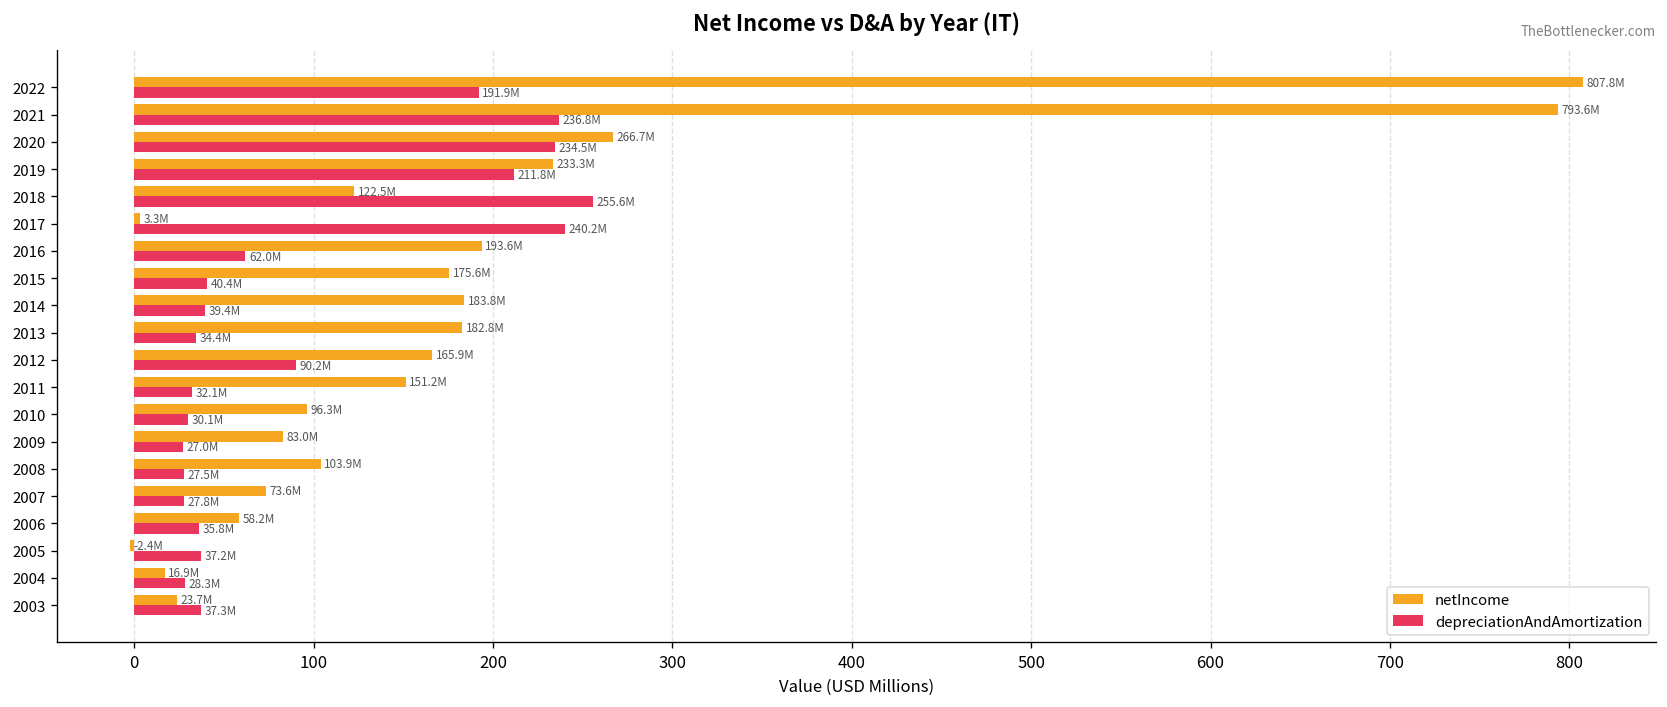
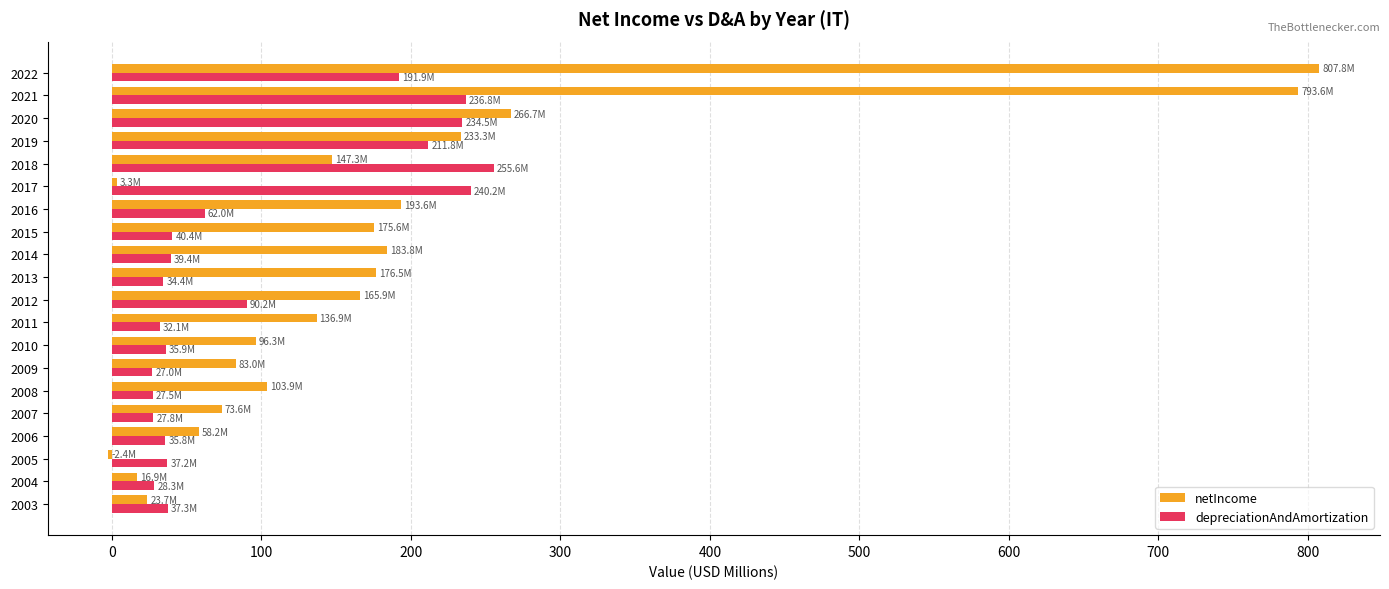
netIncome, 2018: 122.5M -> 147.3M
netIncome, 2013: 182.8M -> 176.5M
netIncome, 2011: 151.2M -> 136.9M
depreciationAndAmortization, 2010: 30.1M -> 35.9M
